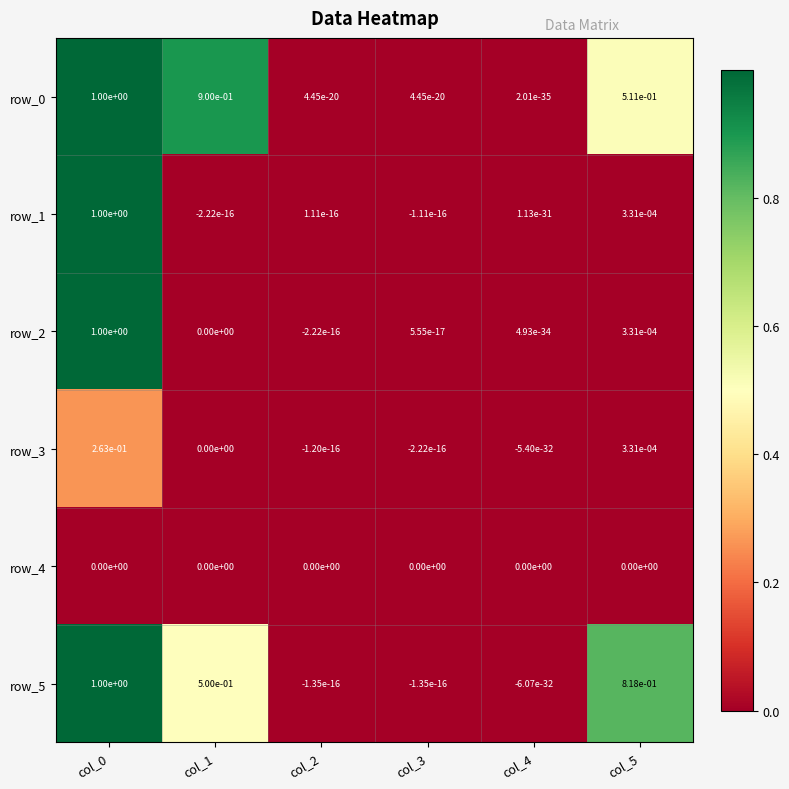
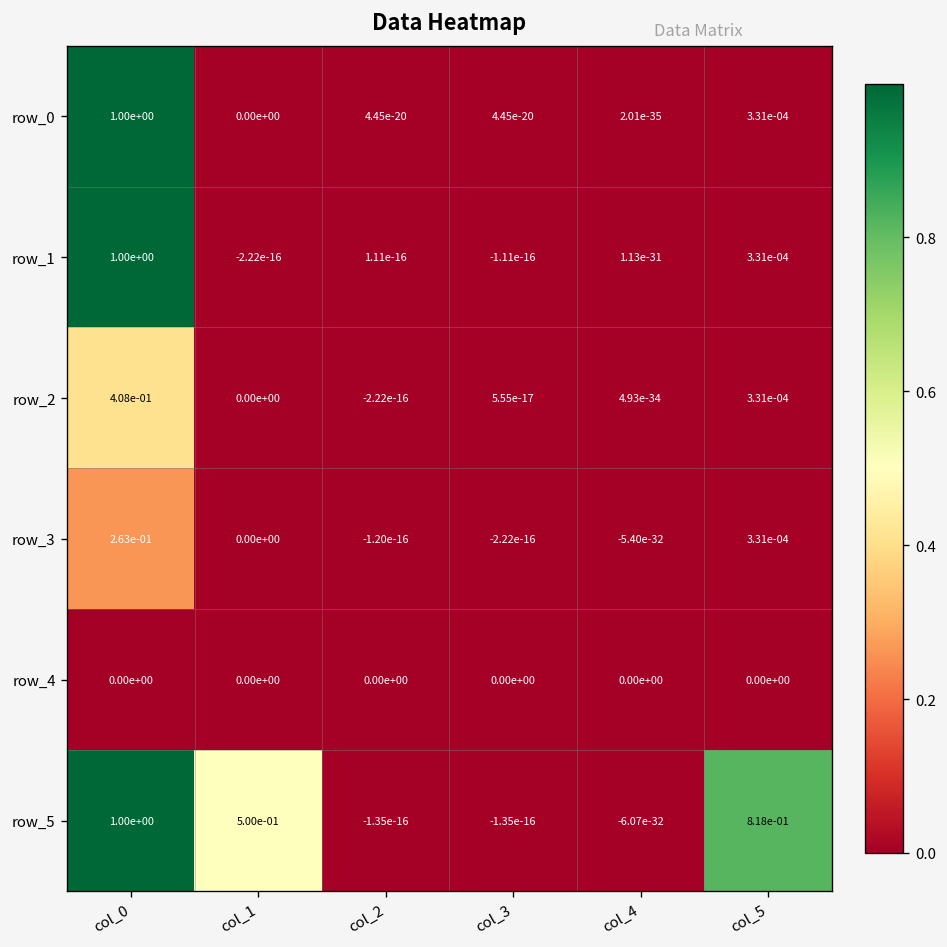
row_0, col_1: 9.00e-01 -> 0.00e+00
row_0, col_5: 5.11e-01 -> 3.31e-04
row_2, col_0: 1.00e+00 -> 4.08e-01
